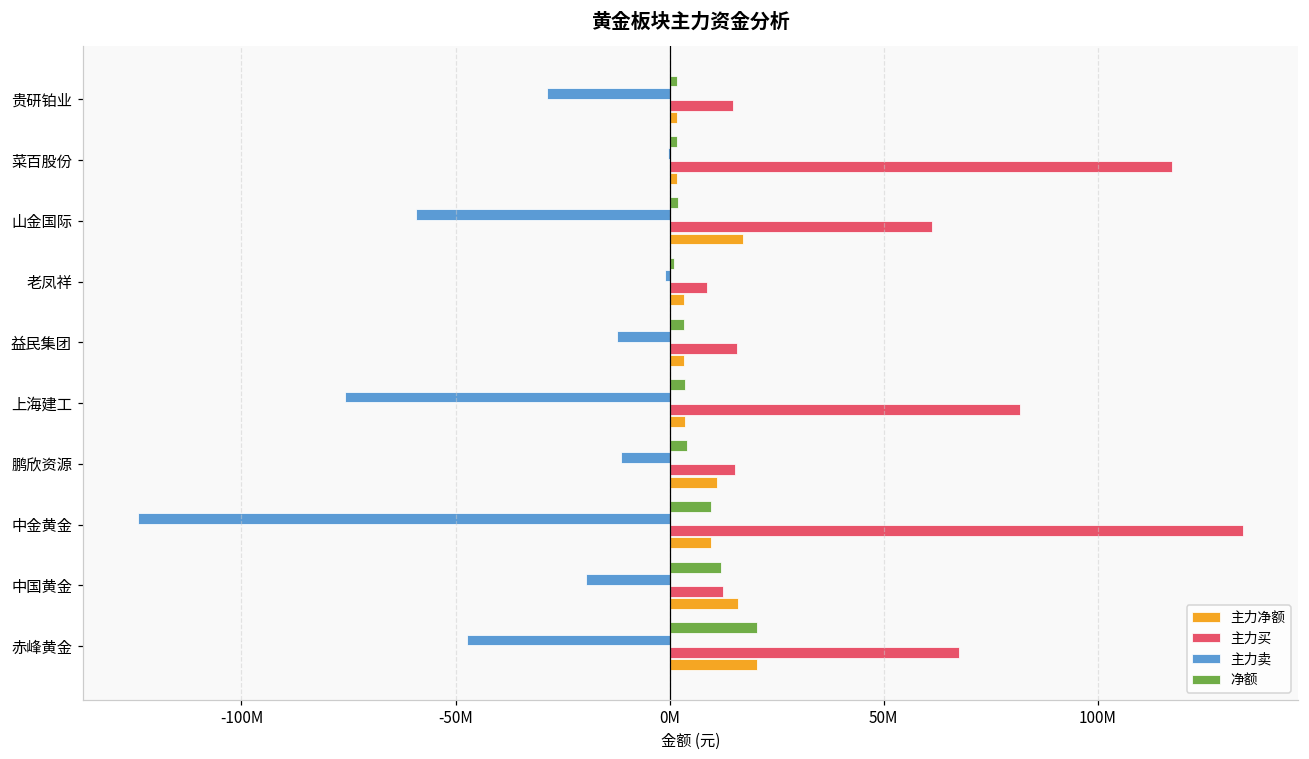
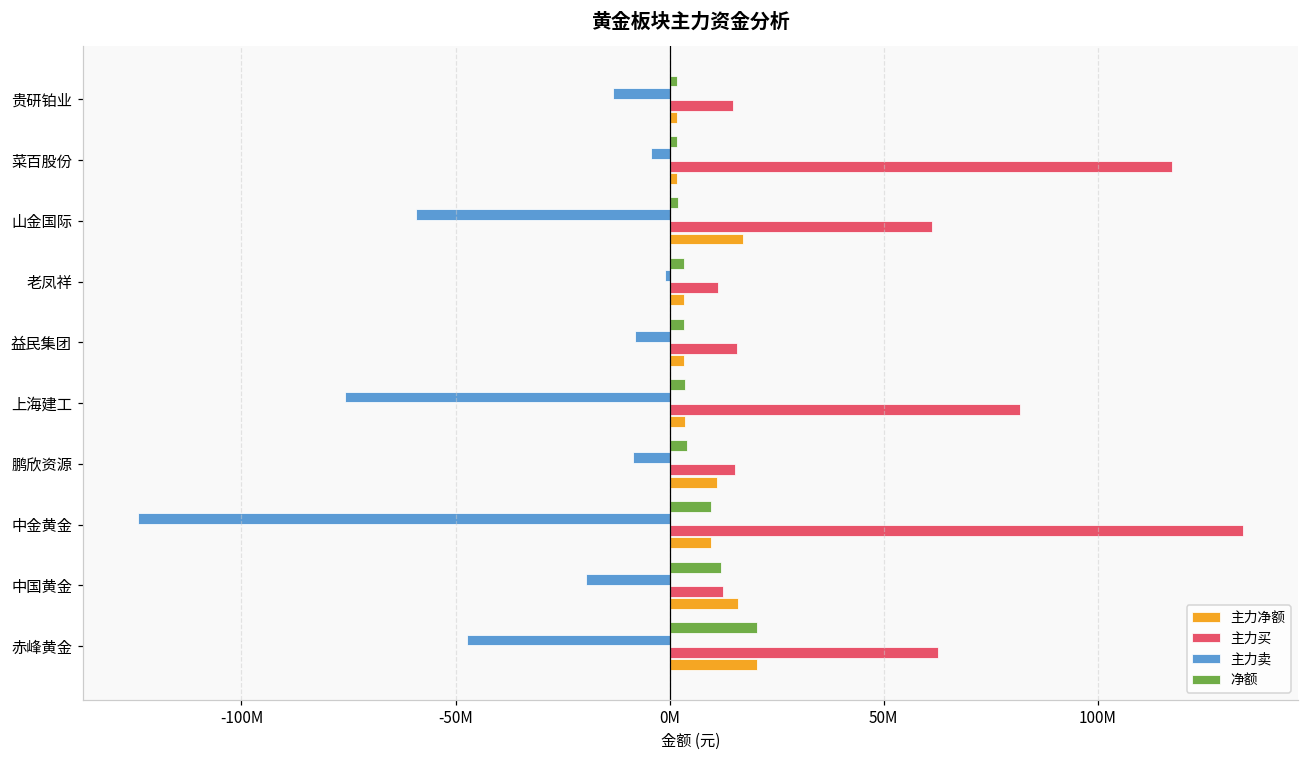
主力卖, 贵研铂业: -29000000 -> -13000000
主力卖, 菜百股份: 0 -> -4000000
净额, 老凤祥: 1000000 -> 3000000
主力买, 老凤祥: 9000000 -> 11000000
主力卖, 益民集团: -12000000 -> -8000000
主力卖, 鹏欣资源: -11000000 -> -9000000
主力买, 赤峰黄金: 68000000 -> 63000000
